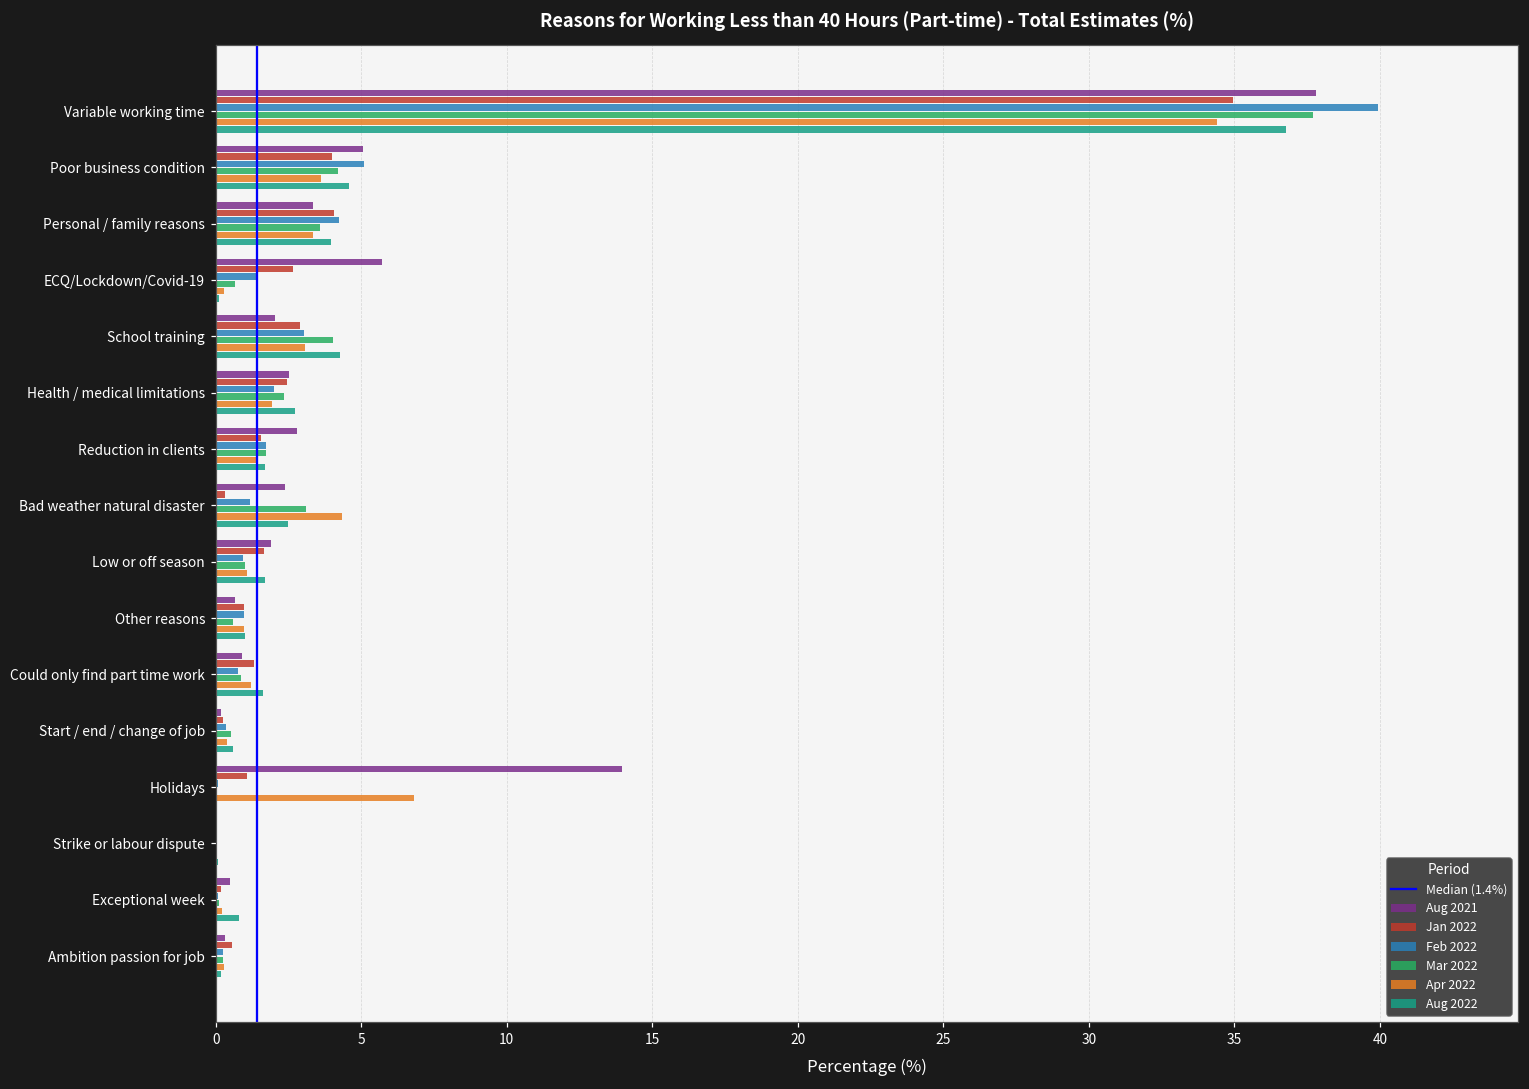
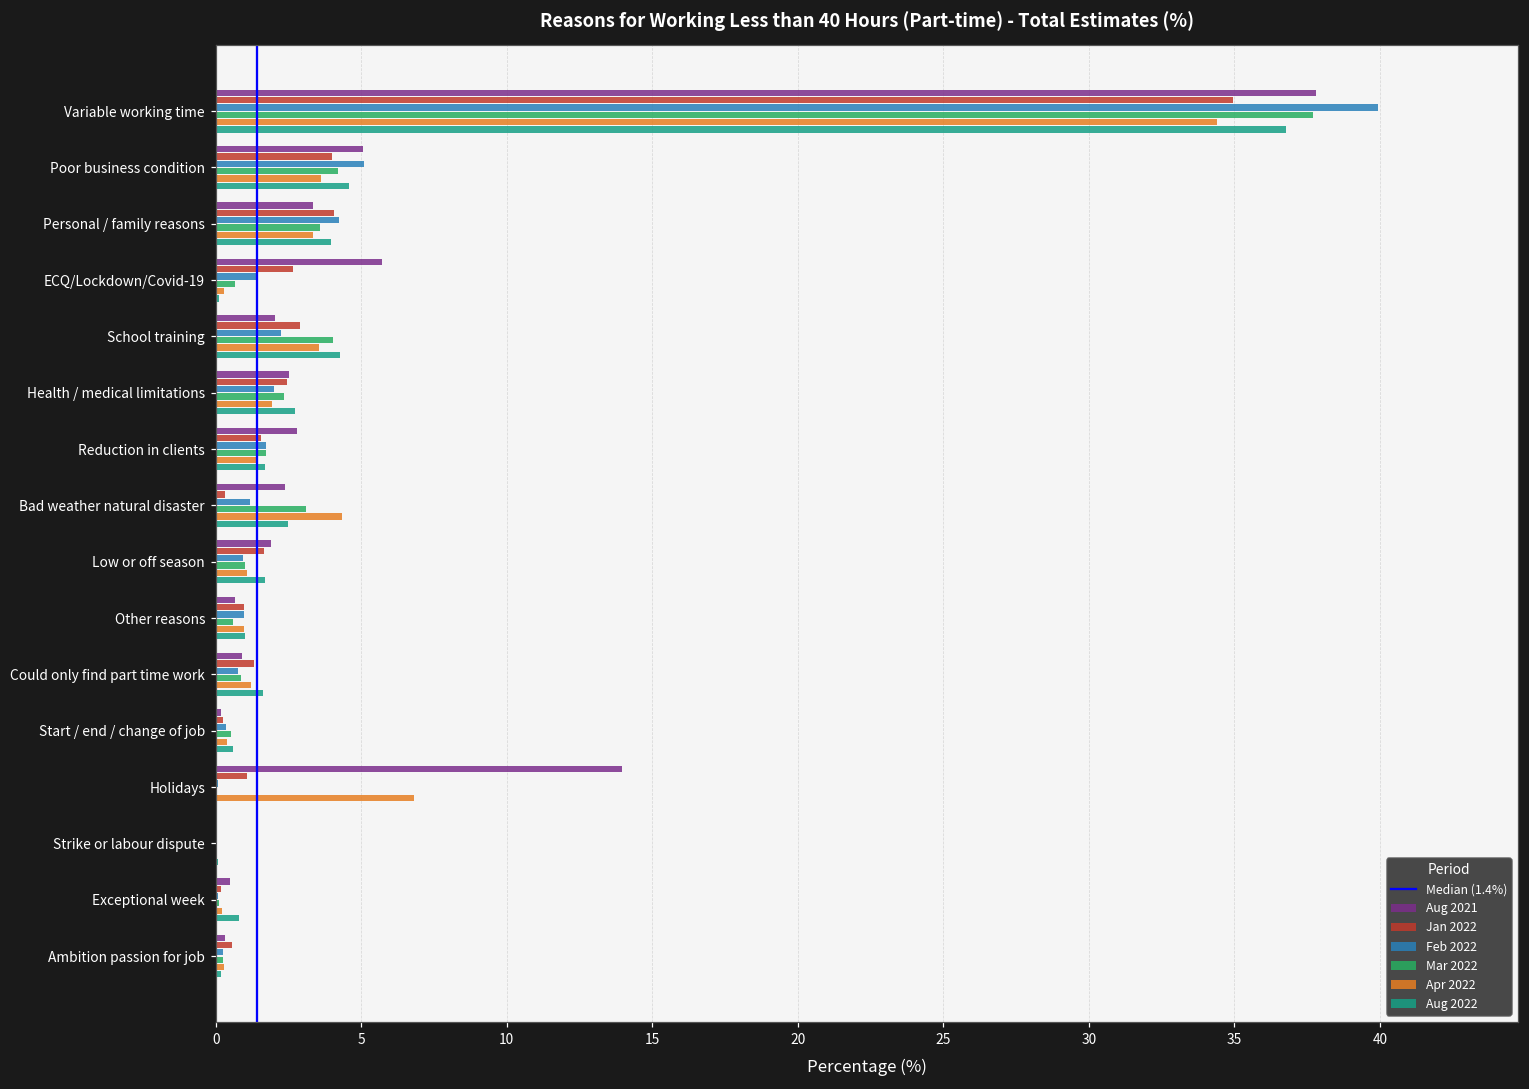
Feb 2022, School training: 3.0 -> 2.3
Apr 2022, School training: 3.1 -> 3.6
